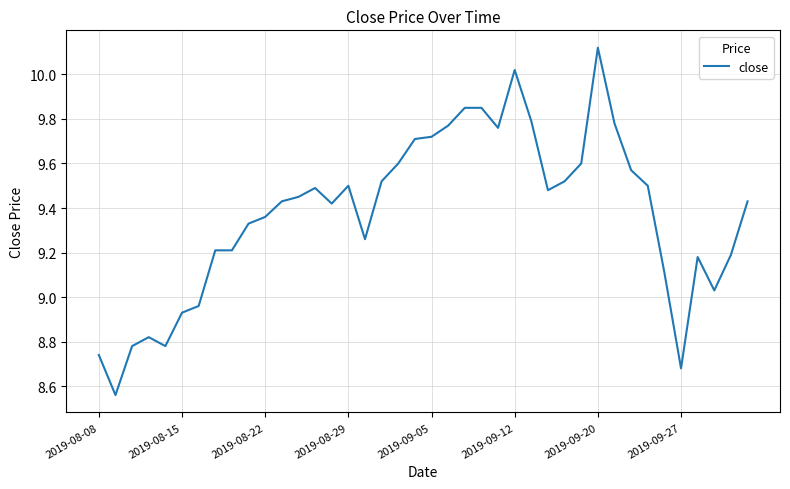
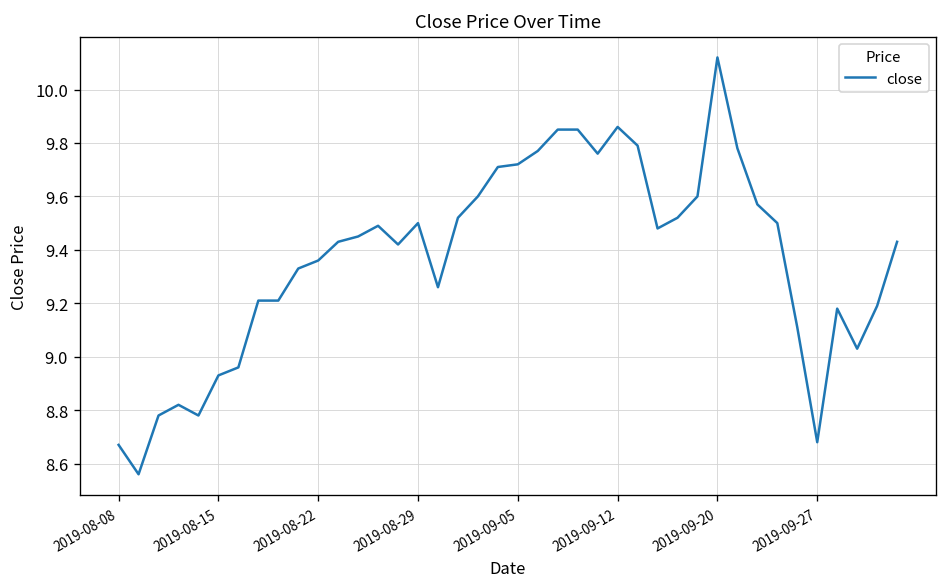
2019-08-08: 8.74 -> 8.67
2019-09-12: 10.02 -> 9.86
